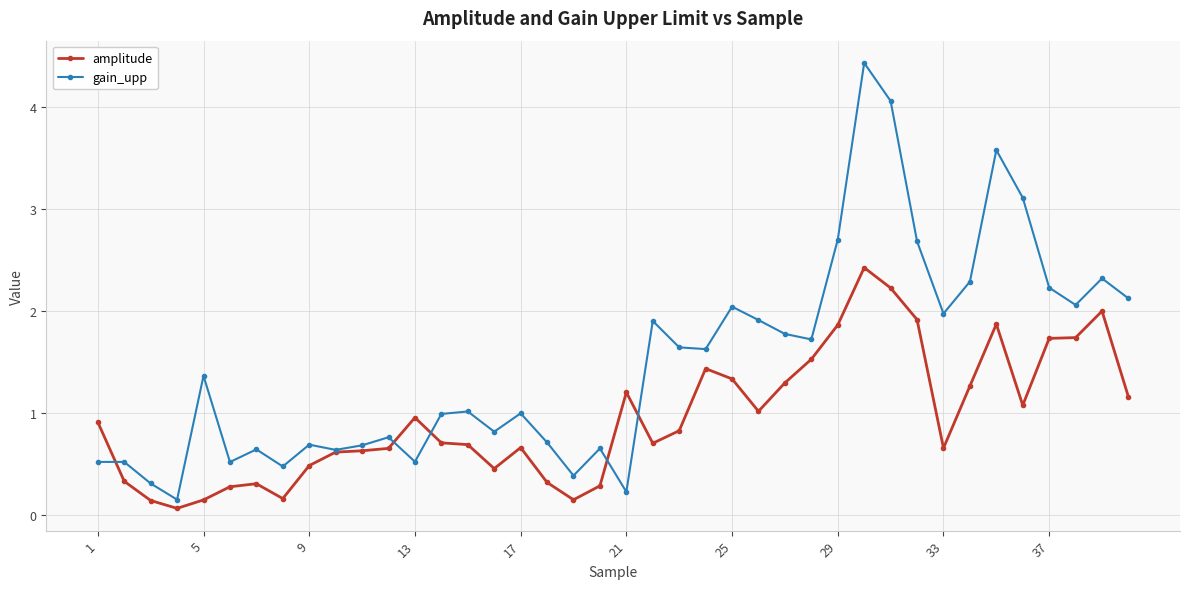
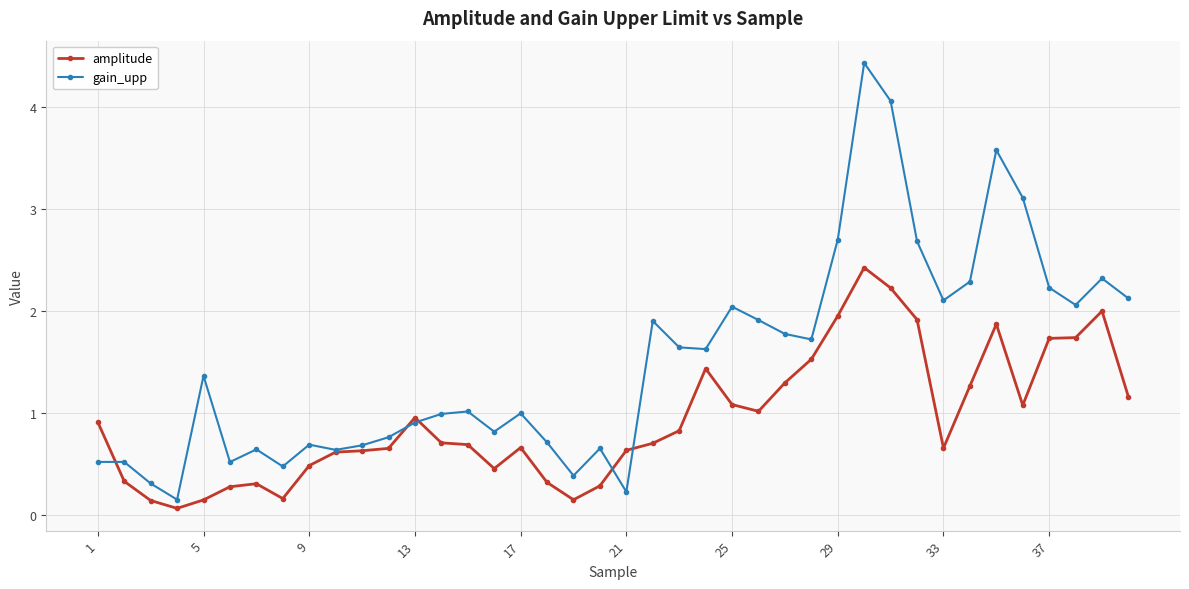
gain_upp, 13: 0.52 -> 0.90
amplitude, 21: 1.20 -> 0.63
amplitude, 25: 1.33 -> 1.08
amplitude, 29: 1.86 -> 1.95
gain_upp, 33: 1.97 -> 2.10
